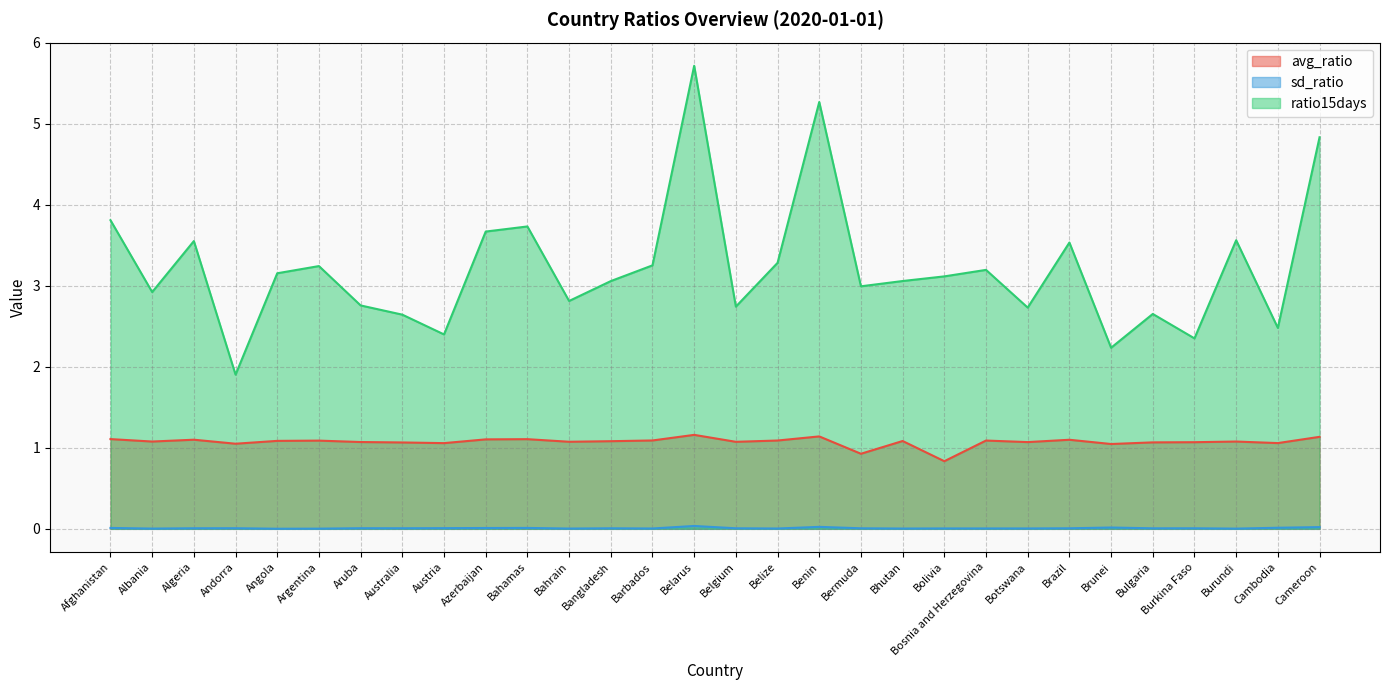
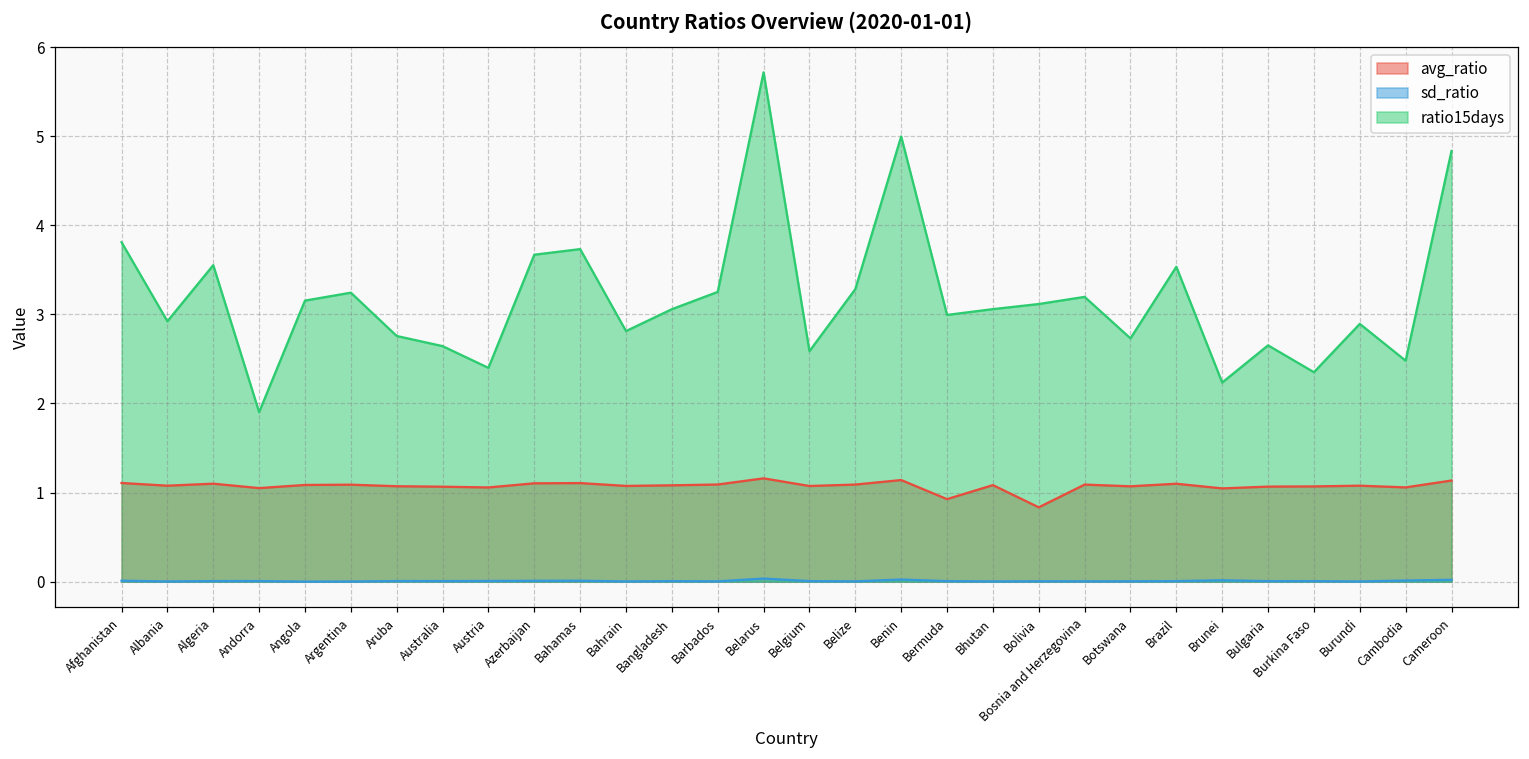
ratio15days, Belgium: 2.7 -> 2.6
ratio15days, Benin: 5.3 -> 5.0
ratio15days, Burundi: 3.6 -> 2.9
